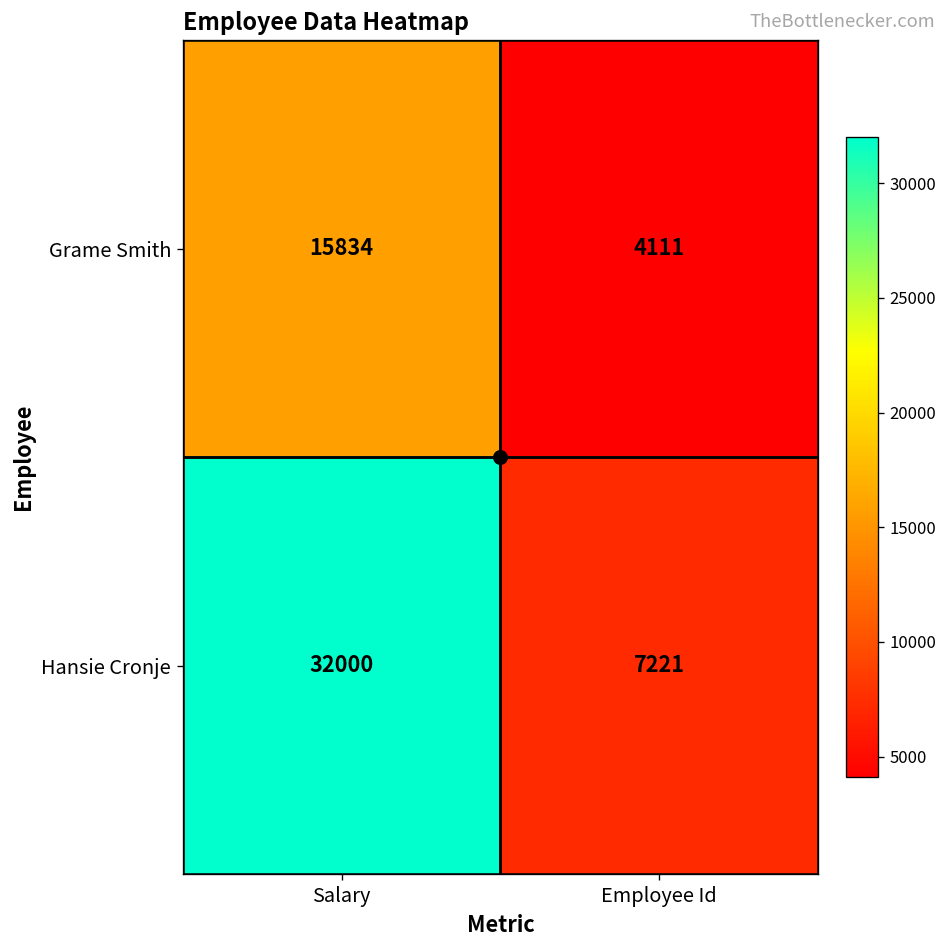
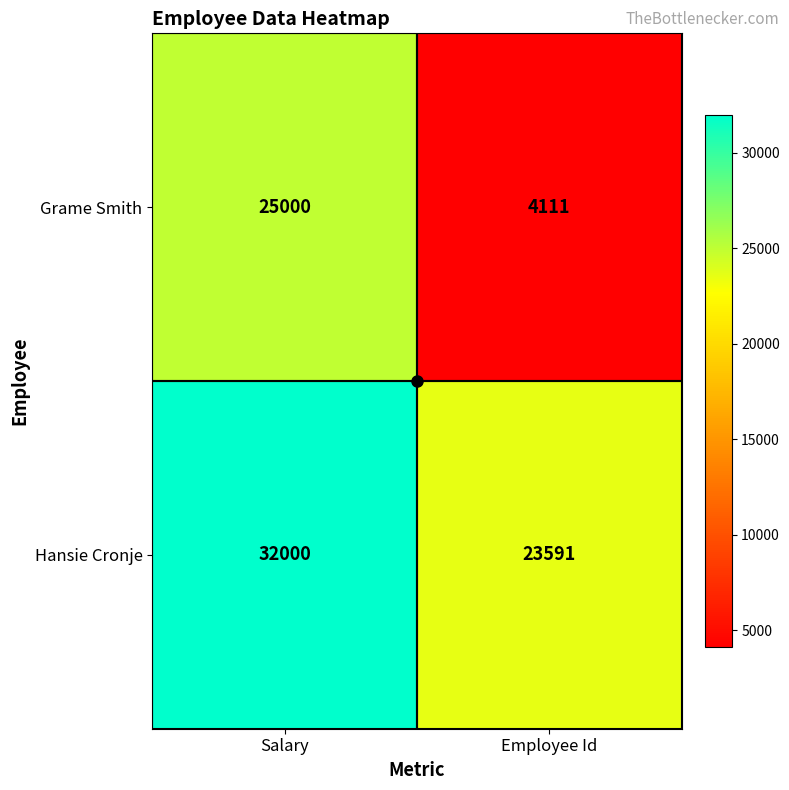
Grame Smith, Salary: 15834 -> 25000
Hansie Cronje, Employee Id: 7221 -> 23591
